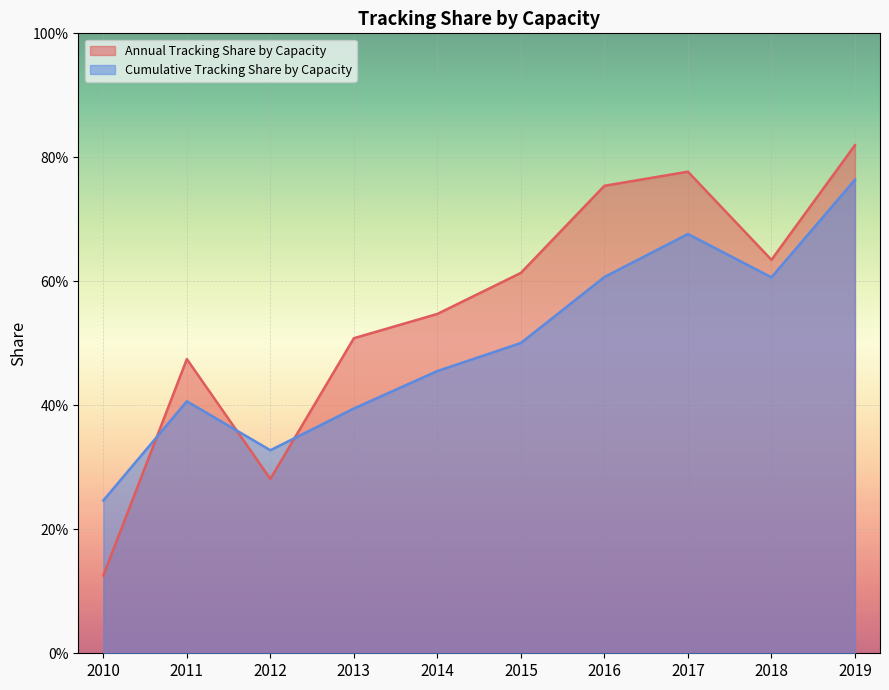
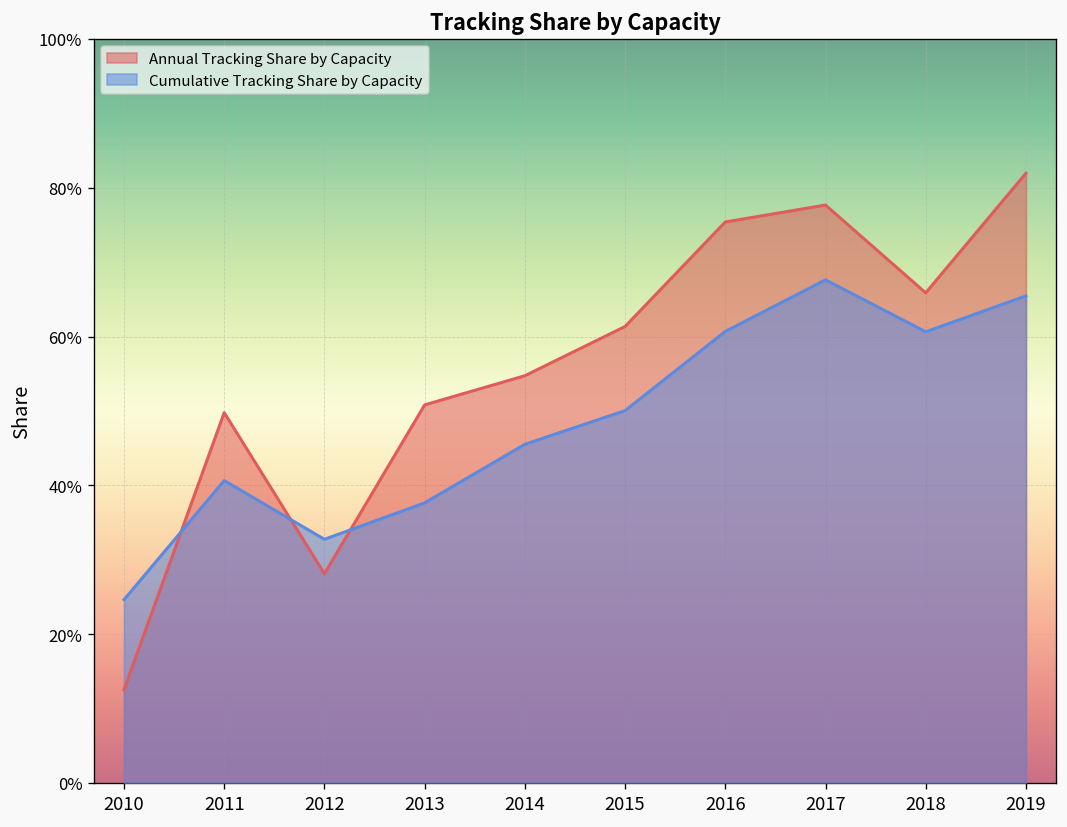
Annual Tracking Share by Capacity, 2011: 47% -> 50%
Cumulative Tracking Share by Capacity, 2013: 39% -> 38%
Annual Tracking Share by Capacity, 2018: 63% -> 66%
Cumulative Tracking Share by Capacity, 2019: 76% -> 65%
